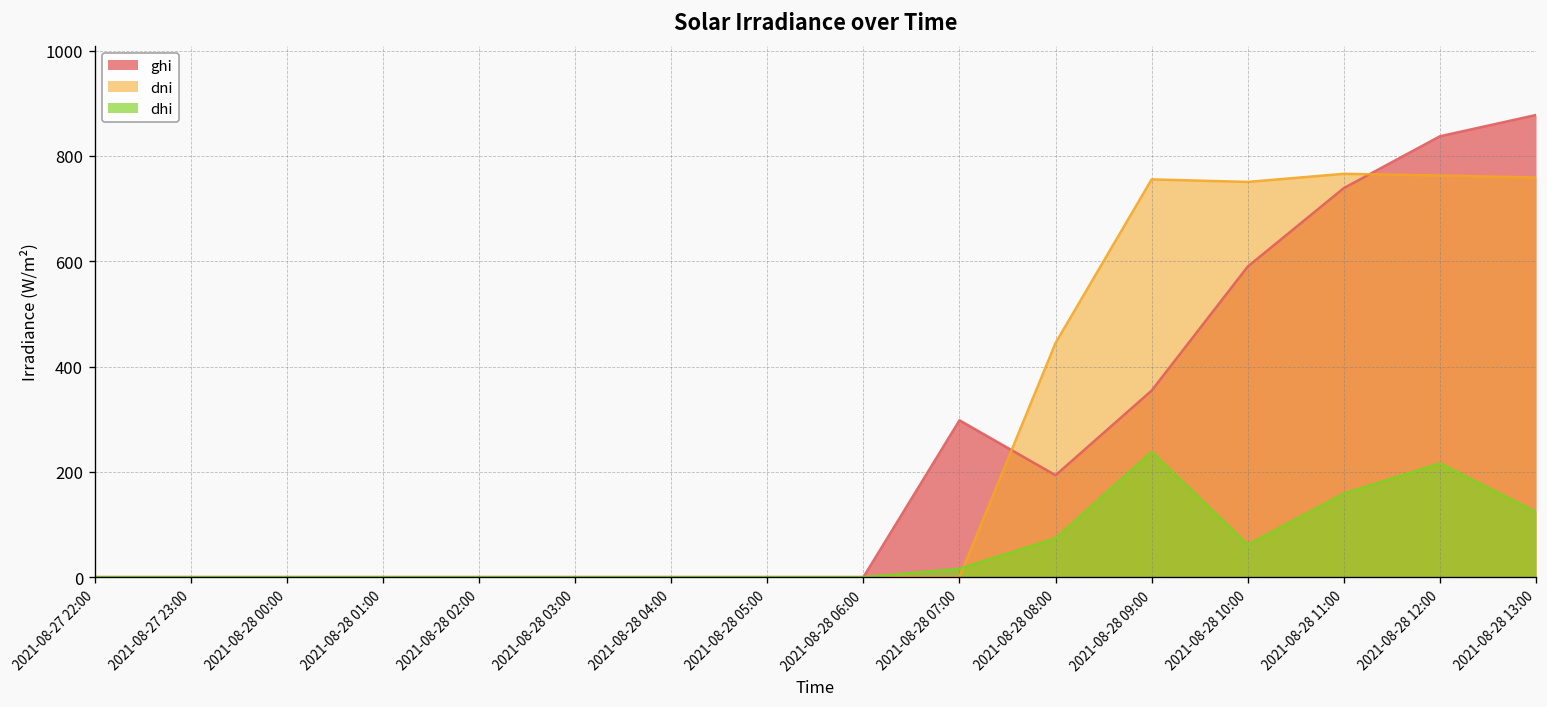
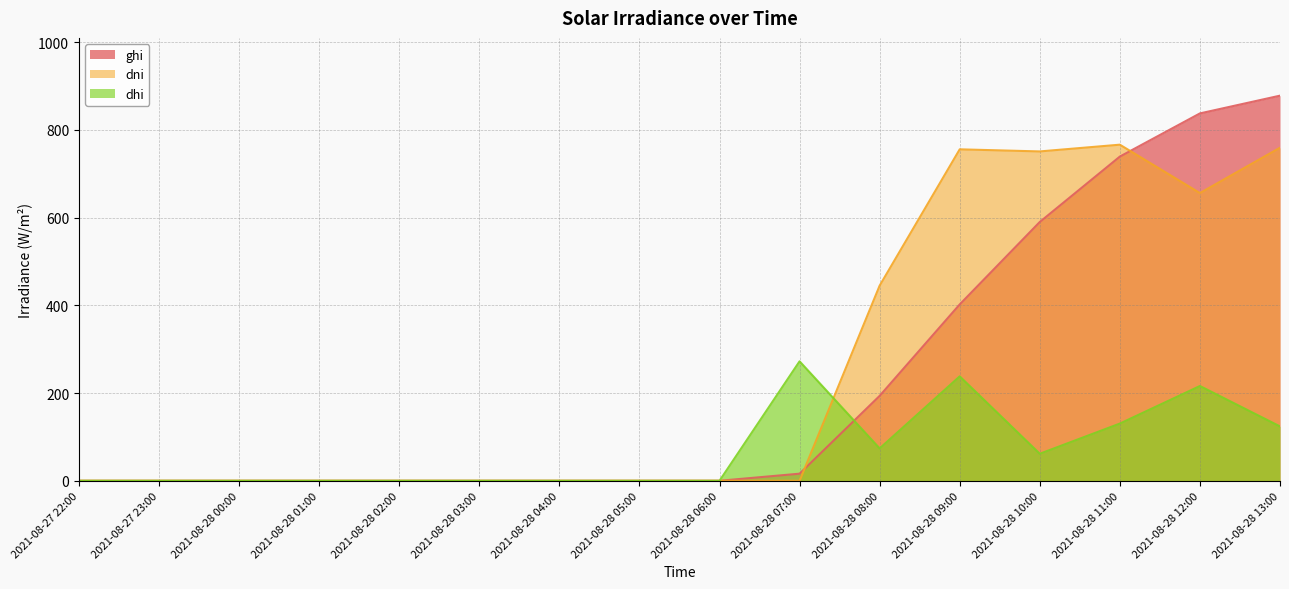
ghi, 2021-08-28 07:00: 300 -> 20
dhi, 2021-08-28 07:00: 20 -> 270
ghi, 2021-08-28 09:00: 350 -> 400
dhi, 2021-08-28 11:00: 160 -> 130
dni, 2021-08-28 12:00: 760 -> 660
